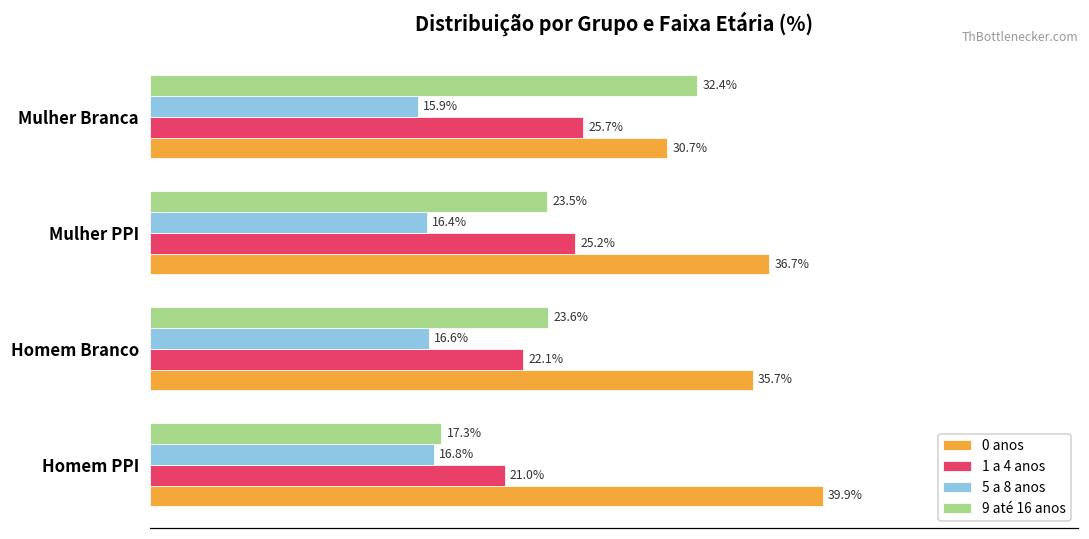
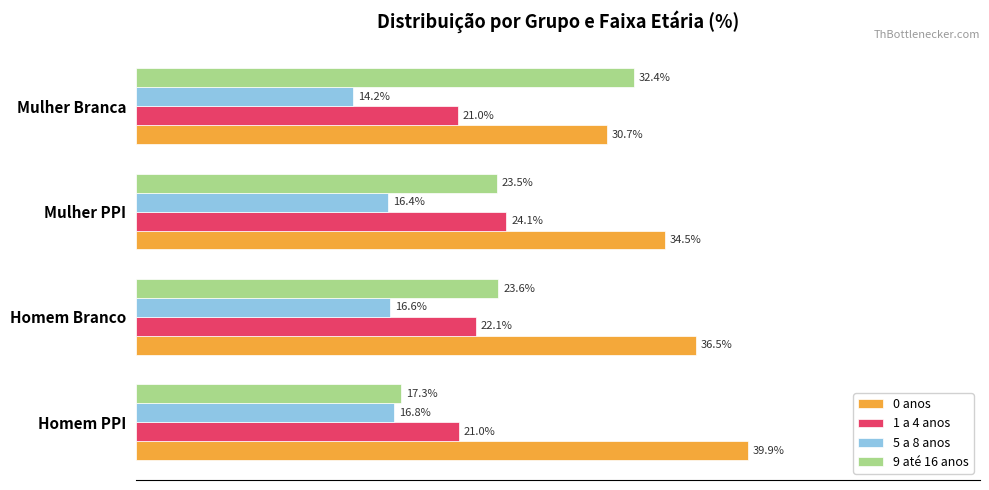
5 a 8 anos, Mulher Branca: 15.9% -> 14.2%
1 a 4 anos, Mulher Branca: 25.7% -> 21.0%
1 a 4 anos, Mulher PPI: 25.2% -> 24.1%
0 anos, Mulher PPI: 36.7% -> 34.5%
0 anos, Homem Branco: 35.7% -> 36.5%
